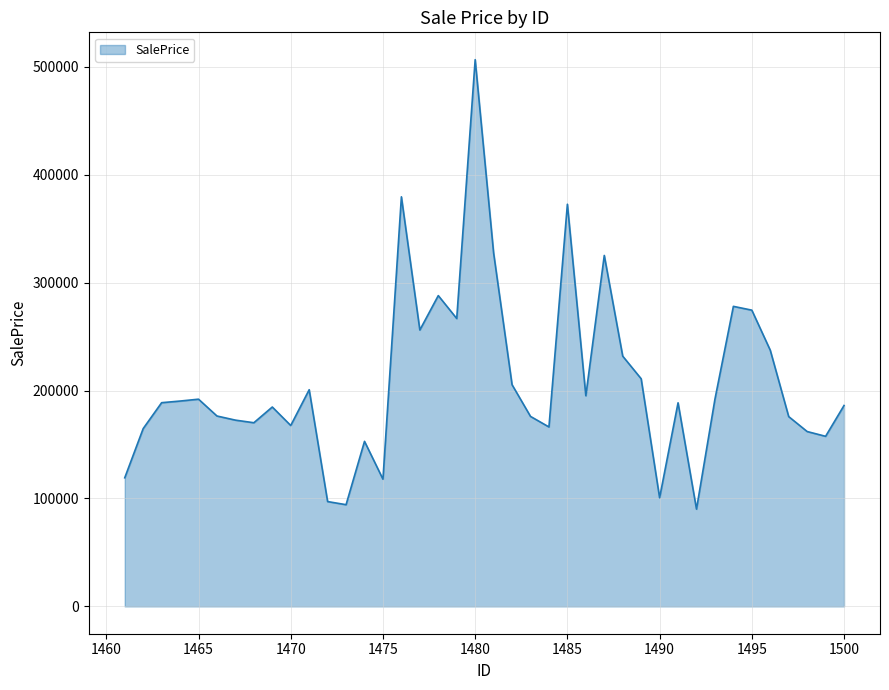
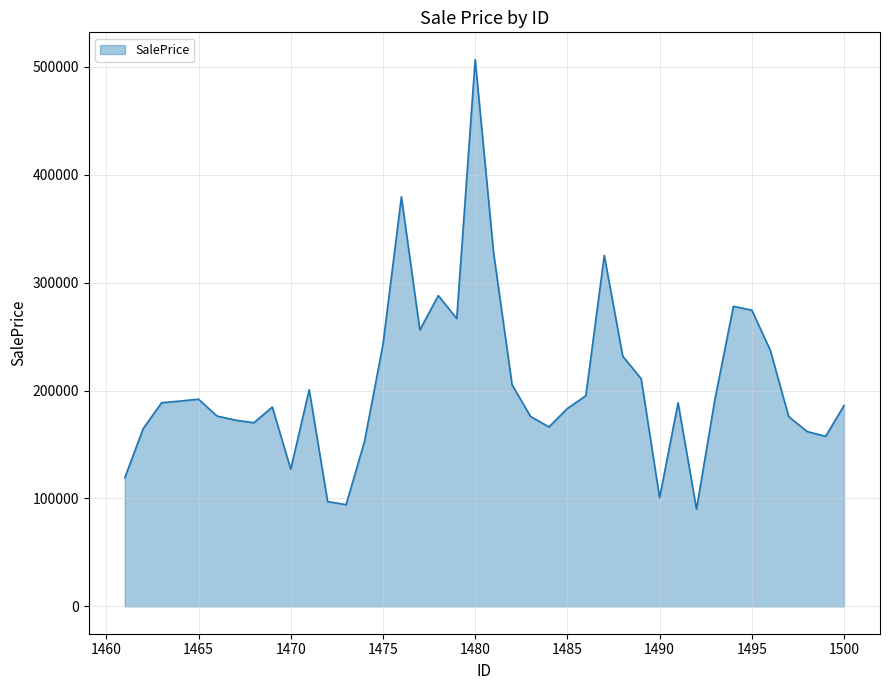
1470: 168000 -> 127000
1475: 118000 -> 243000
1485: 373000 -> 183000
